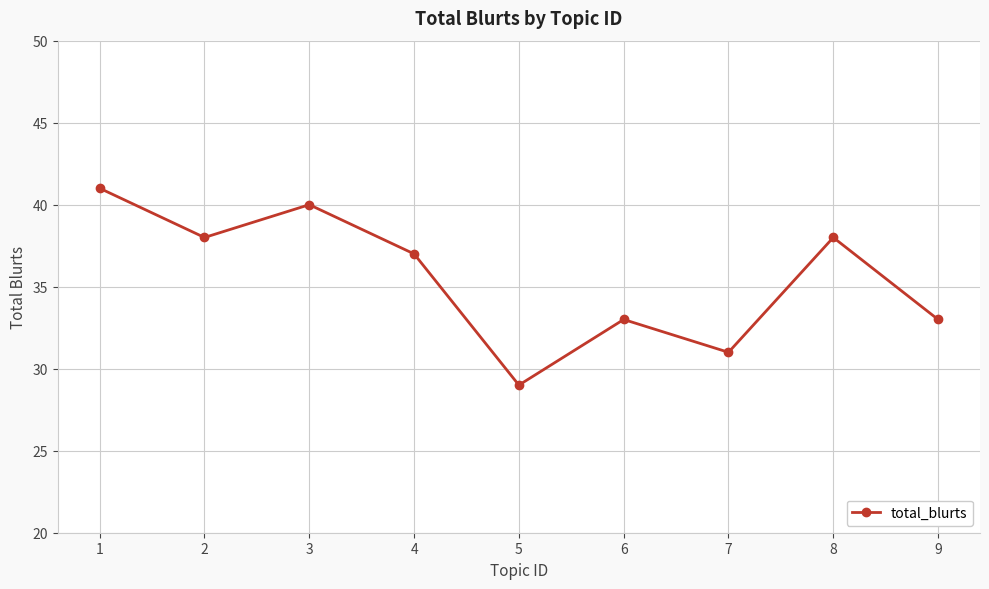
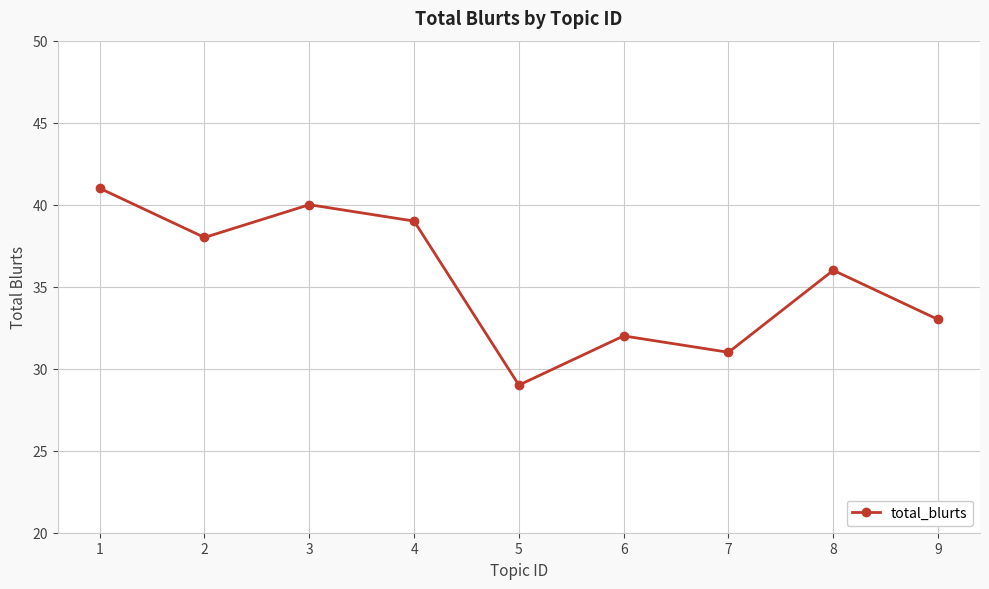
4: 37 -> 39
6: 33 -> 32
8: 38 -> 36
